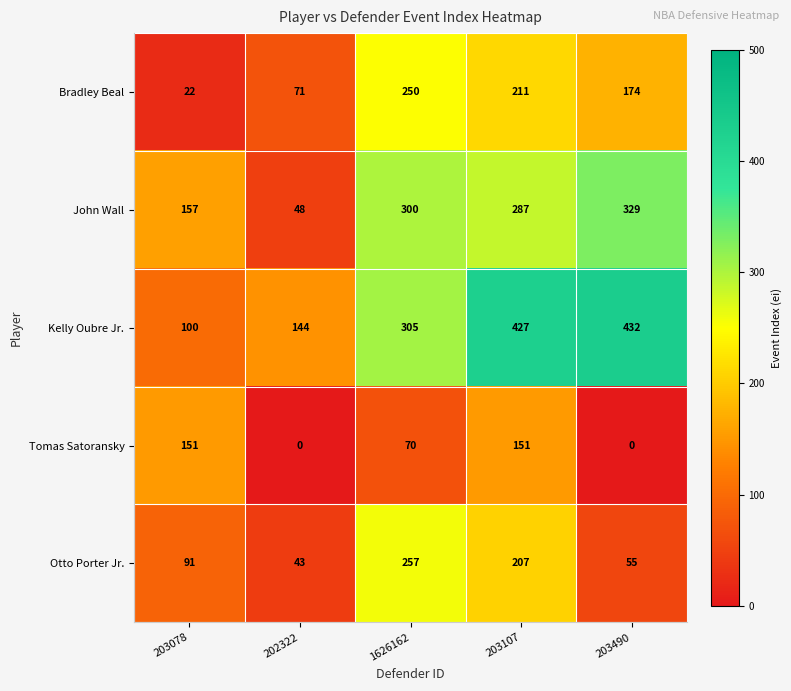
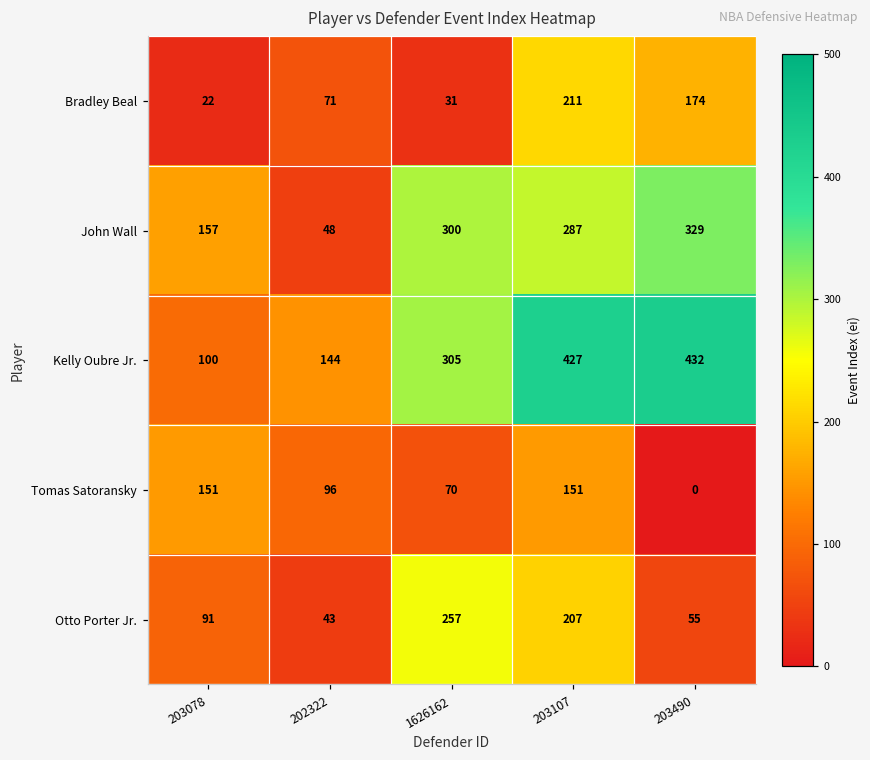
Bradley Beal, 1626162: 250 -> 31
Tomas Satoransky, 202322: 0 -> 96
